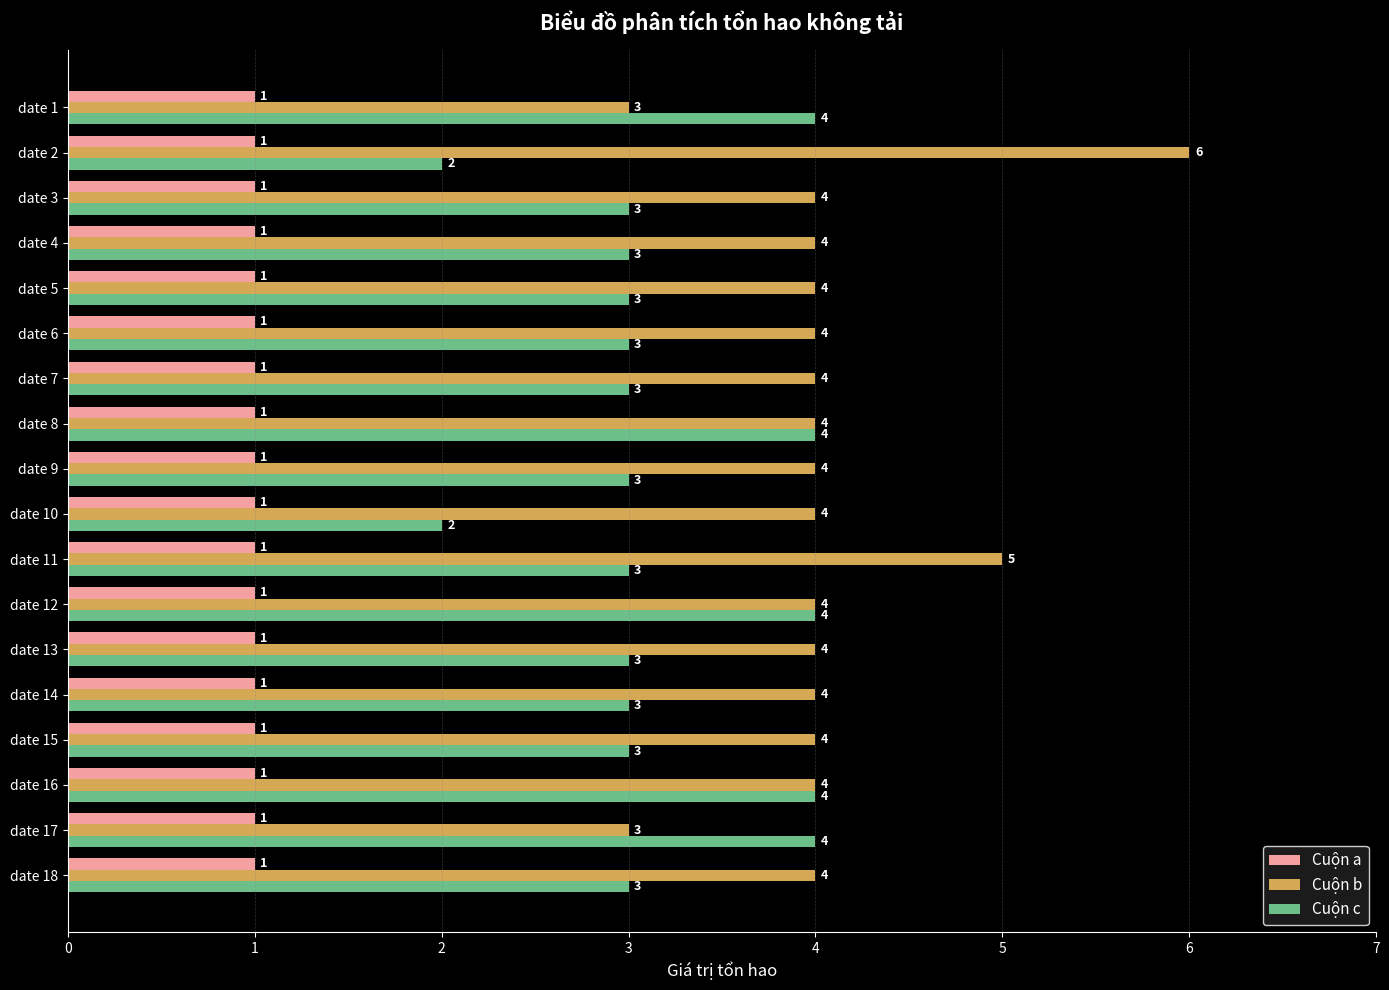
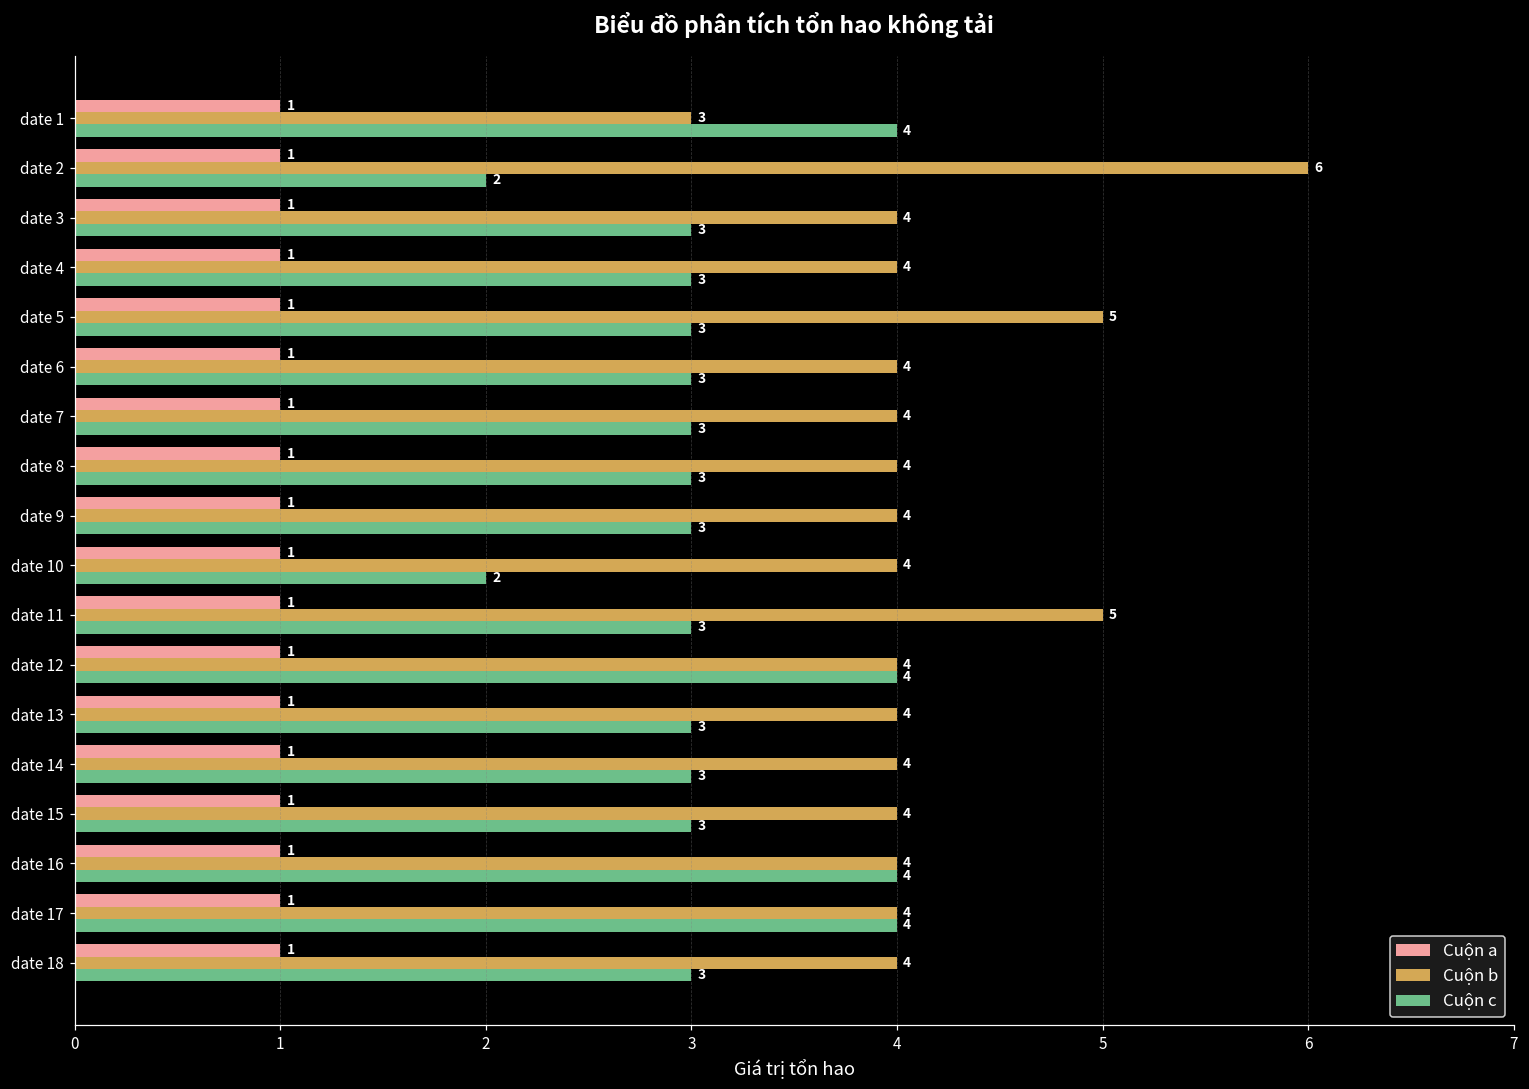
Cuộn b, date 5: 4 -> 5
Cuộn c, date 8: 4 -> 3
Cuộn b, date 17: 3 -> 4
